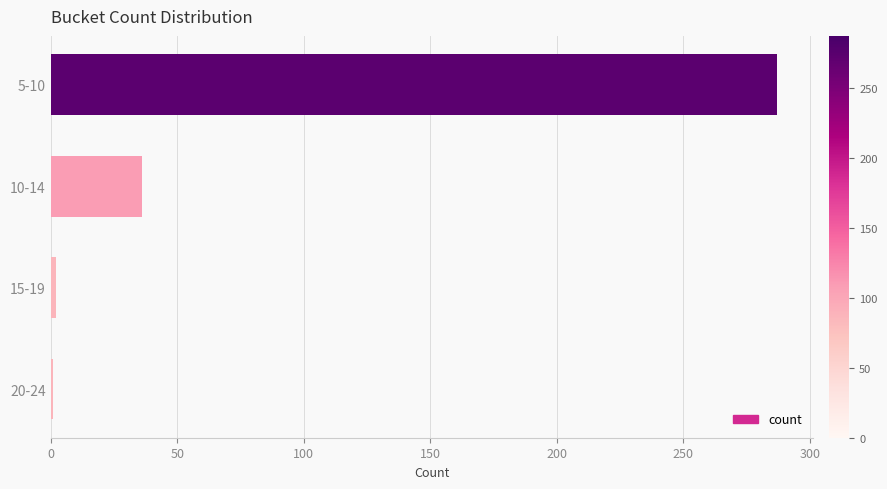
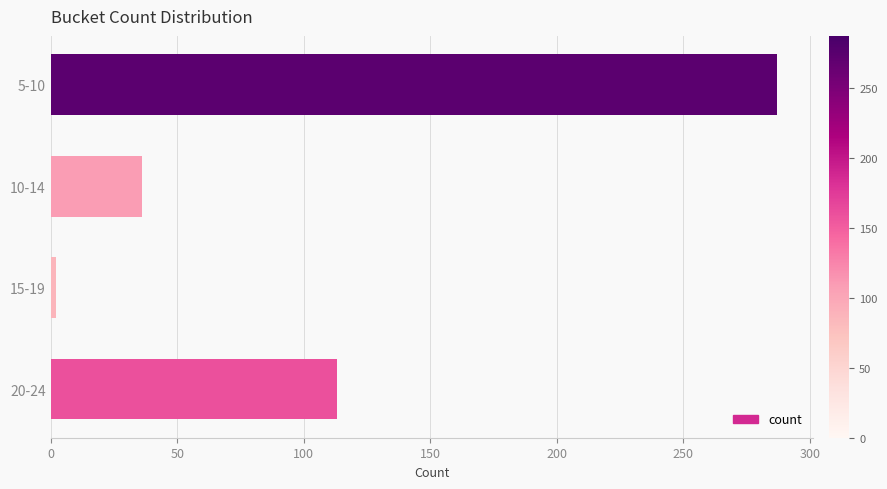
20-24: 1 -> 113
